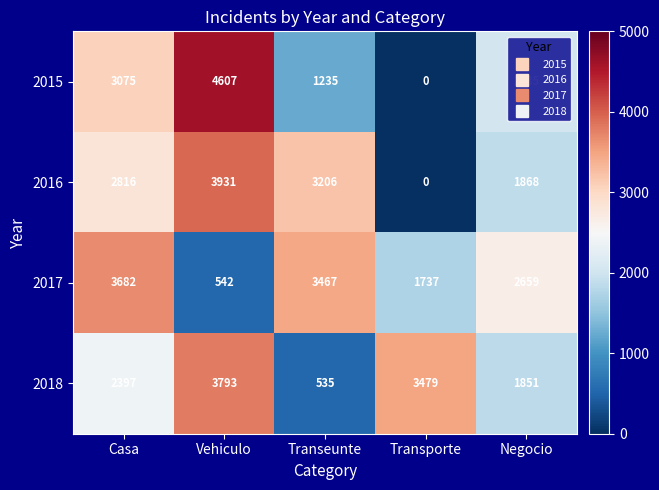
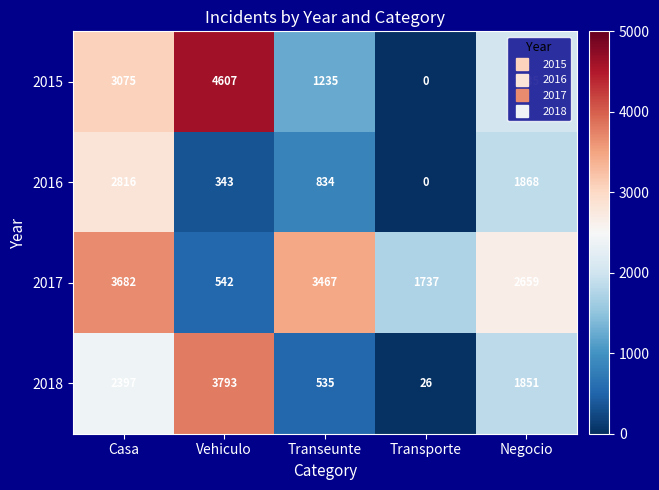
2016, Vehiculo: 3931 -> 343
2016, Transeunte: 3206 -> 834
2018, Transporte: 3479 -> 26
